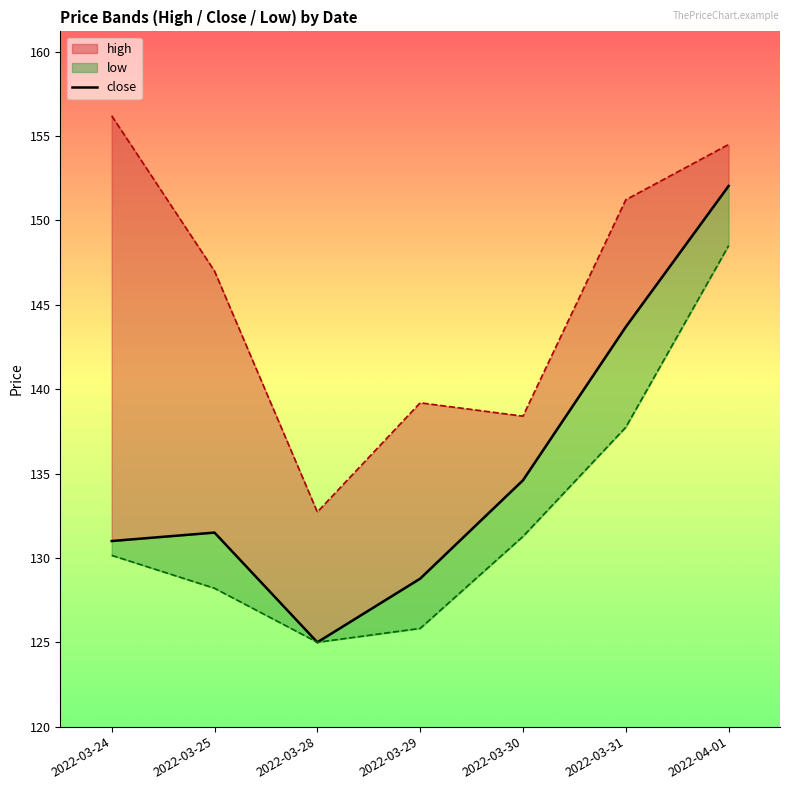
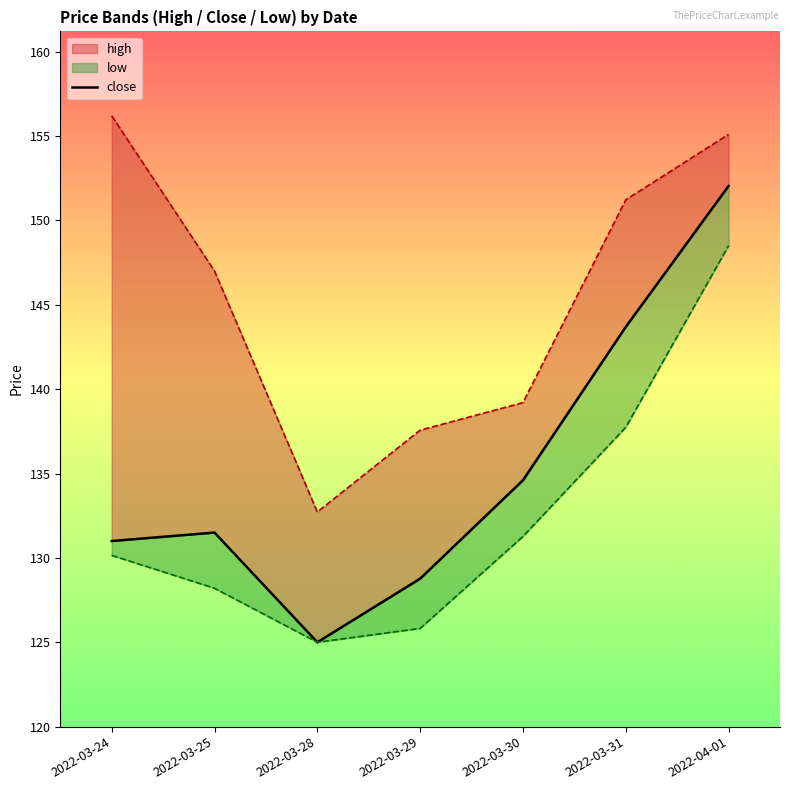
high, 2022-03-29: 139.2 -> 137.6
high, 2022-03-30: 138.4 -> 139.2
high, 2022-04-01: 154.5 -> 155.1
